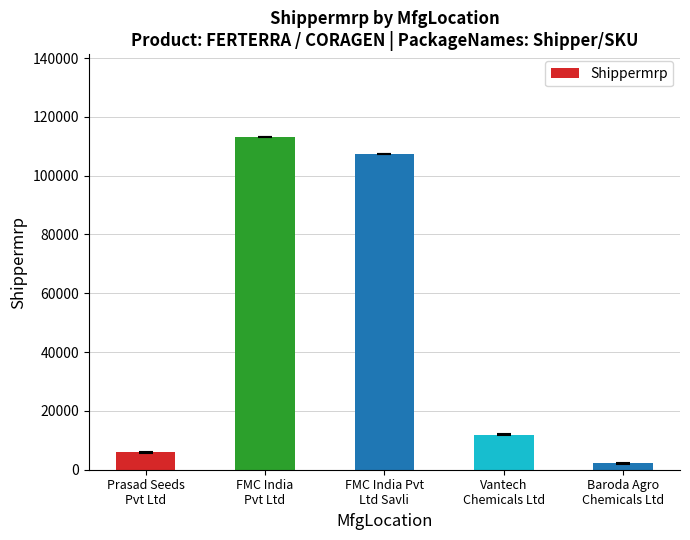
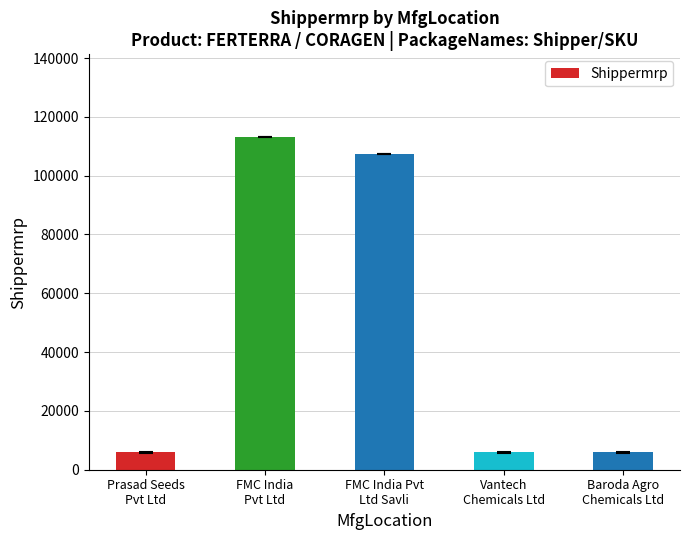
Shippermrp, Vantech Chemicals Ltd: 12000 -> 6000
Shippermrp, Baroda Agro Chemicals Ltd: 2000 -> 6000
